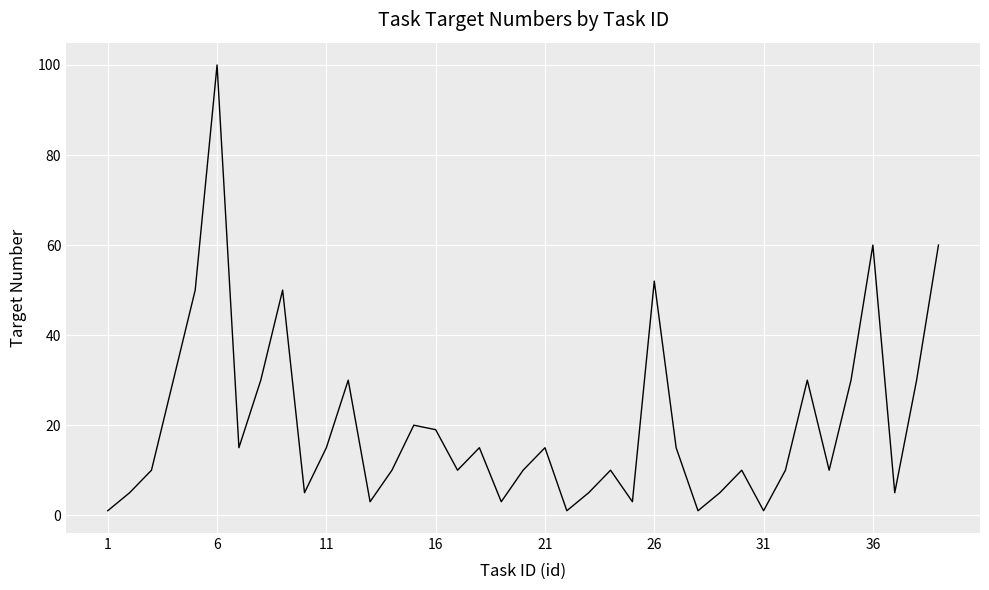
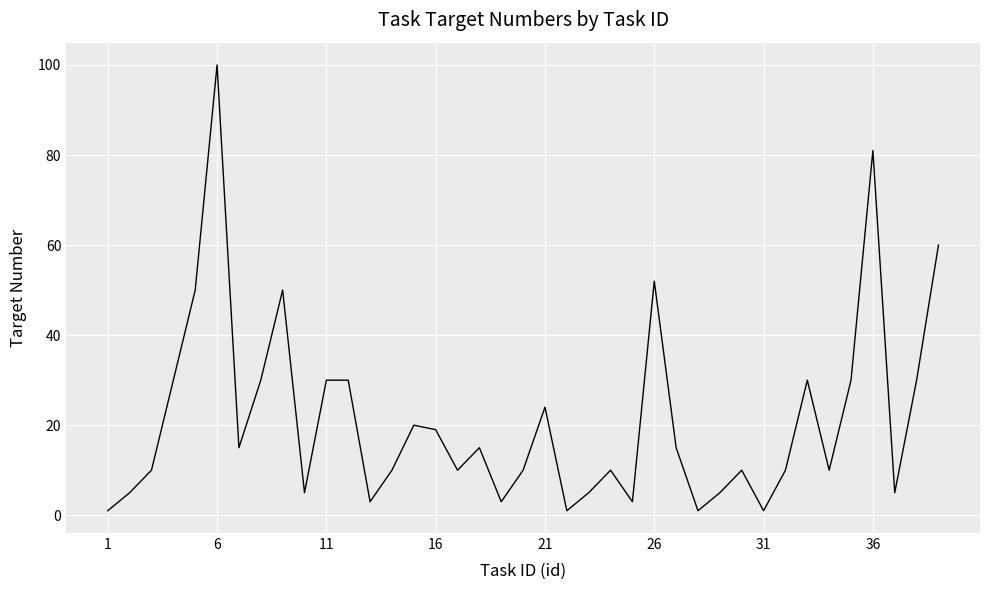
11: 15 -> 30
21: 15 -> 24
36: 60 -> 81
